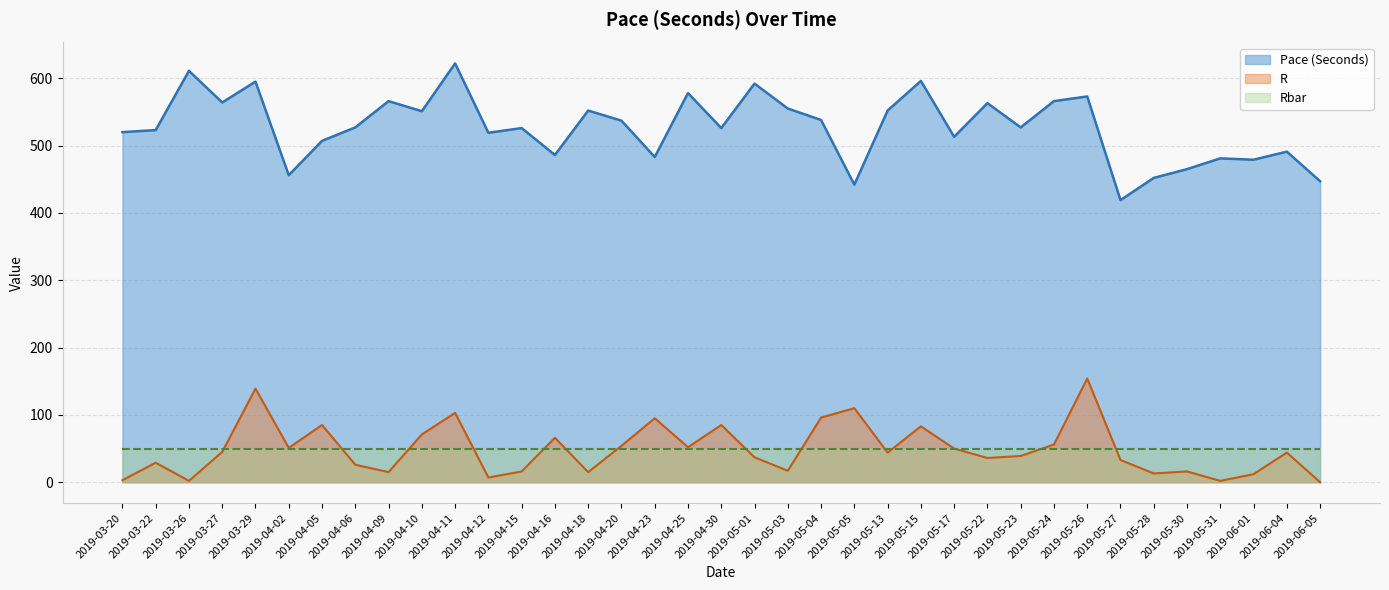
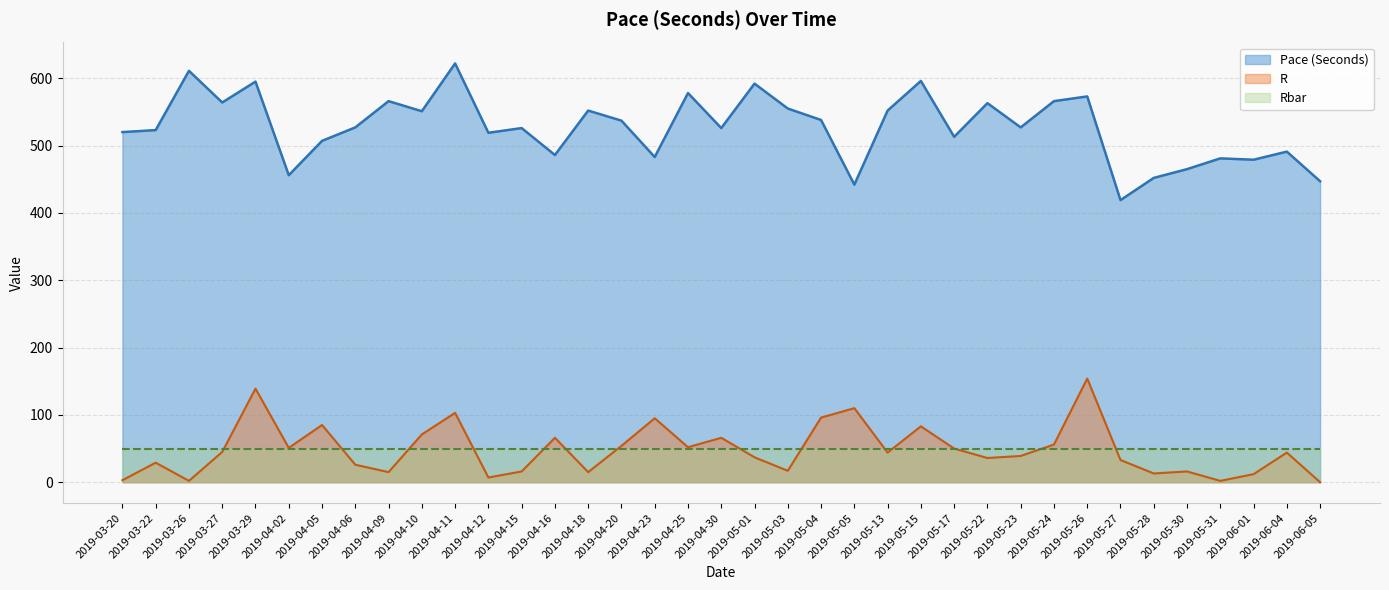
R, 2019-04-30: 90 -> 70
